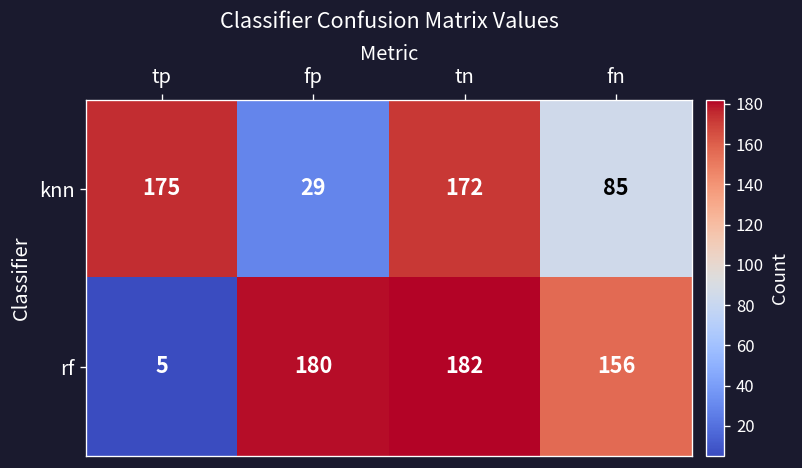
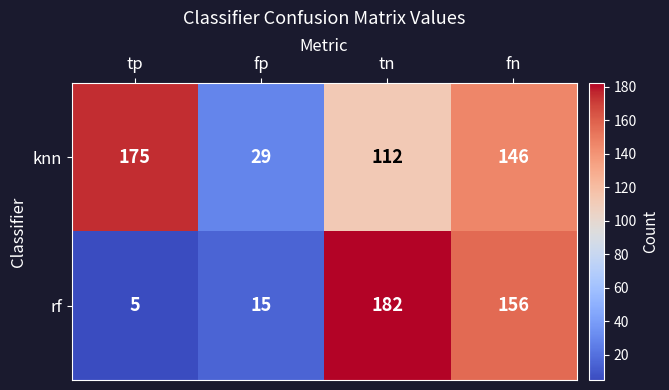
knn, tn: 172 -> 112
knn, fn: 85 -> 146
rf, fp: 180 -> 15
